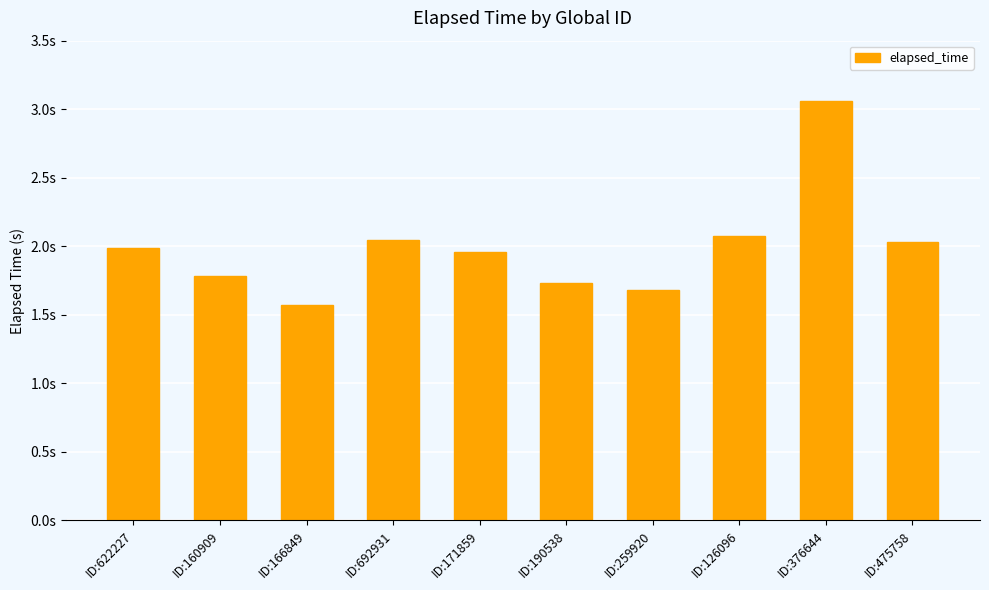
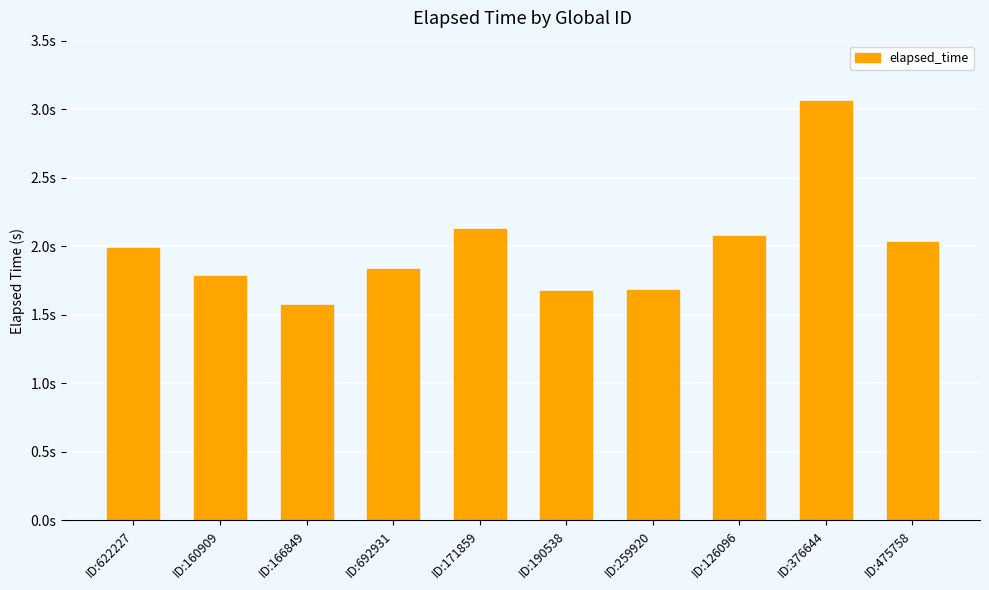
ID:692931: 2.04s -> 1.83s
ID:171859: 1.95s -> 2.13s
ID:190538: 1.73s -> 1.67s
